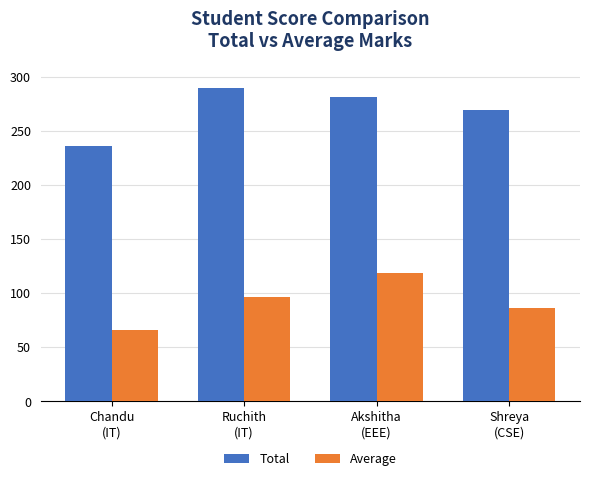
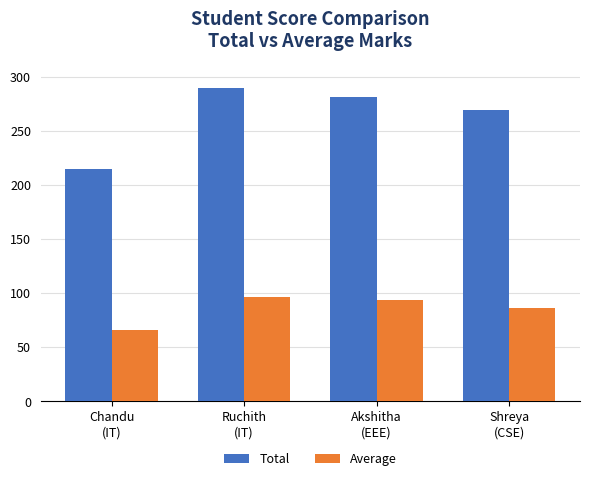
Total, Chandu (IT): 236 -> 215
Average, Akshitha (EEE): 119 -> 94
